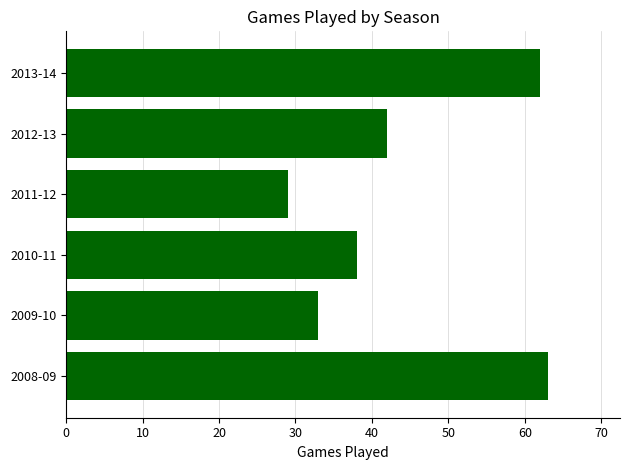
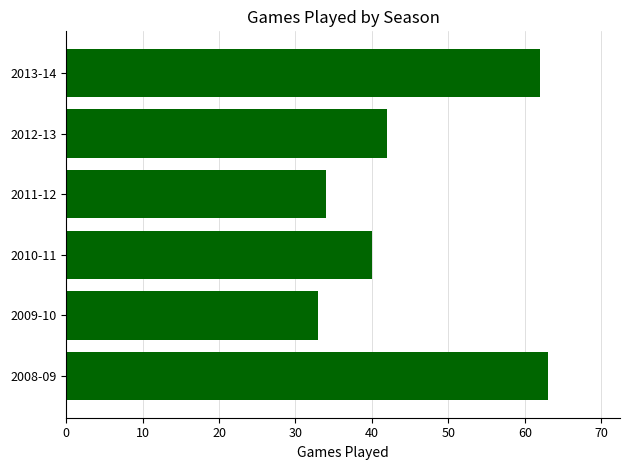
2011-12: 29 -> 34
2010-11: 38 -> 40
